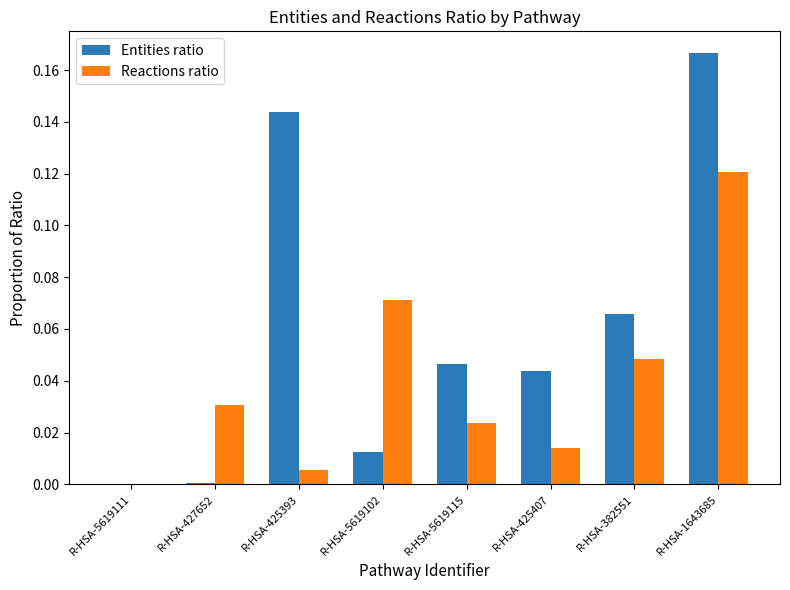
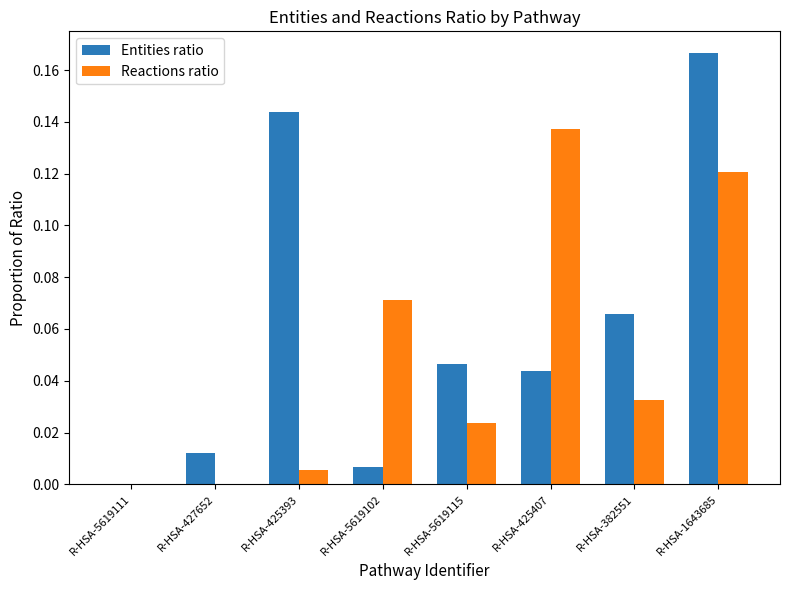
Entities ratio, R-HSA-427652: 0.000 -> 0.012
Reactions ratio, R-HSA-427652: 0.031 -> 0.000
Entities ratio, R-HSA-5619102: 0.013 -> 0.007
Reactions ratio, R-HSA-425407: 0.014 -> 0.137
Reactions ratio, R-HSA-382551: 0.049 -> 0.033
